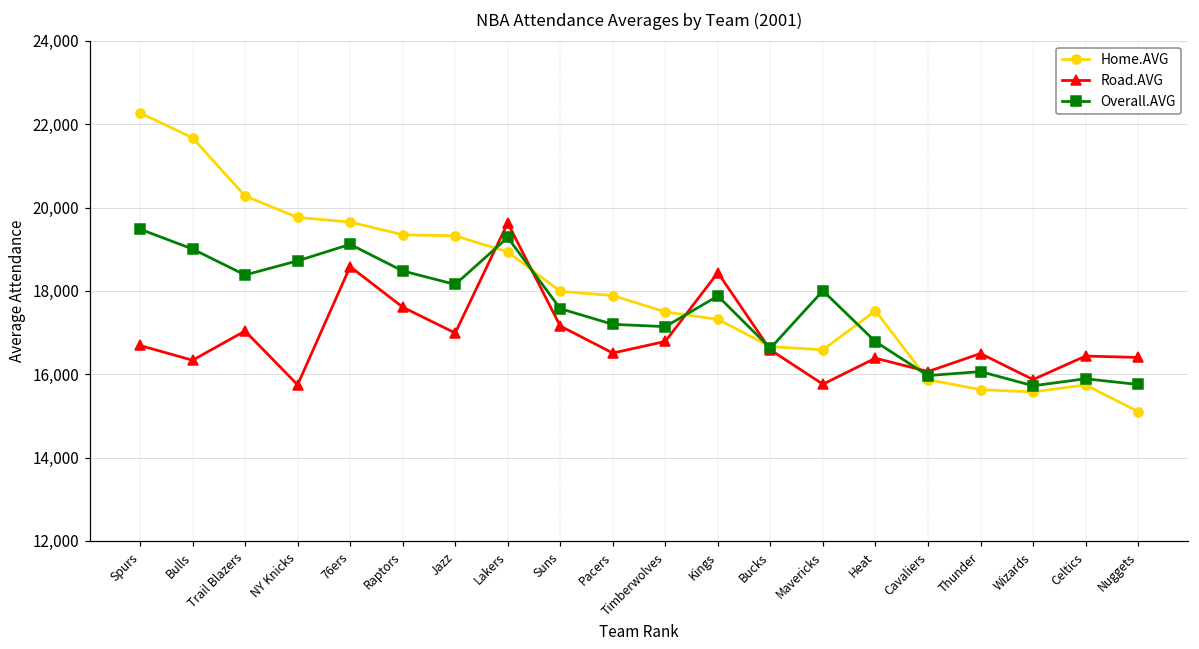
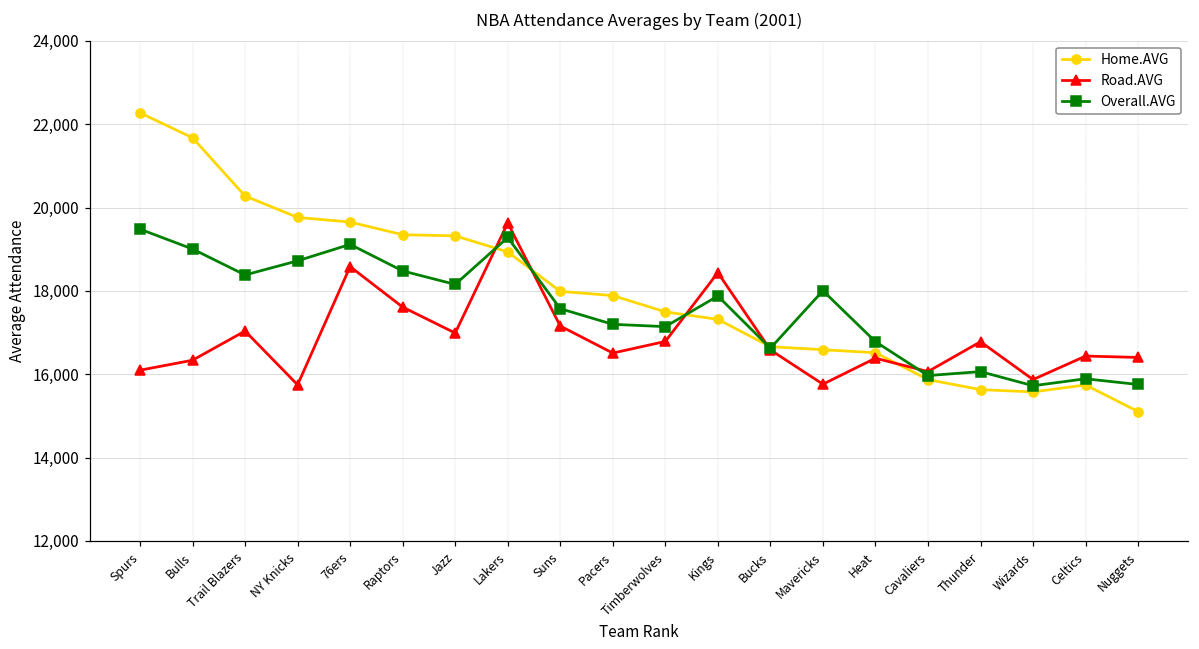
Road.AVG, Spurs: 16,700 -> 16,100
Home.AVG, Heat: 17,500 -> 16,500
Road.AVG, Thunder: 16,500 -> 16,800
